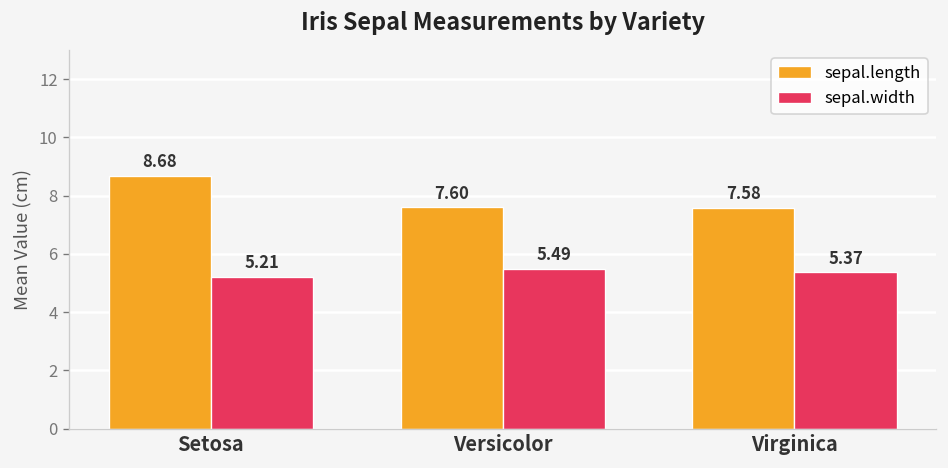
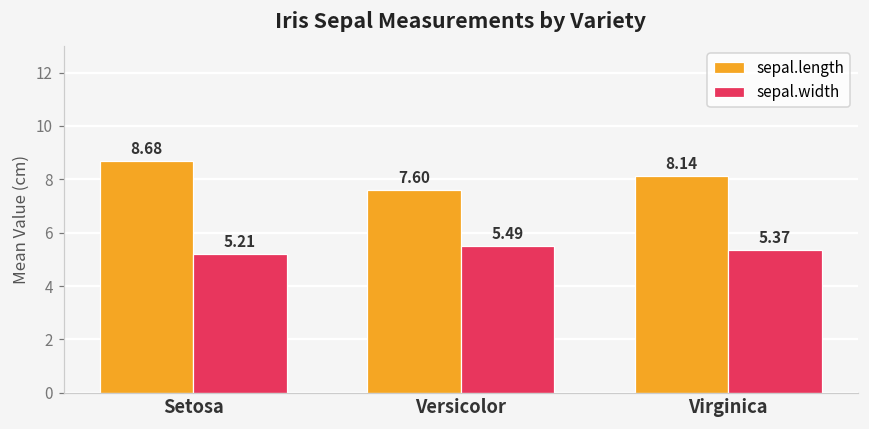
sepal.length, Virginica: 7.58 -> 8.14
